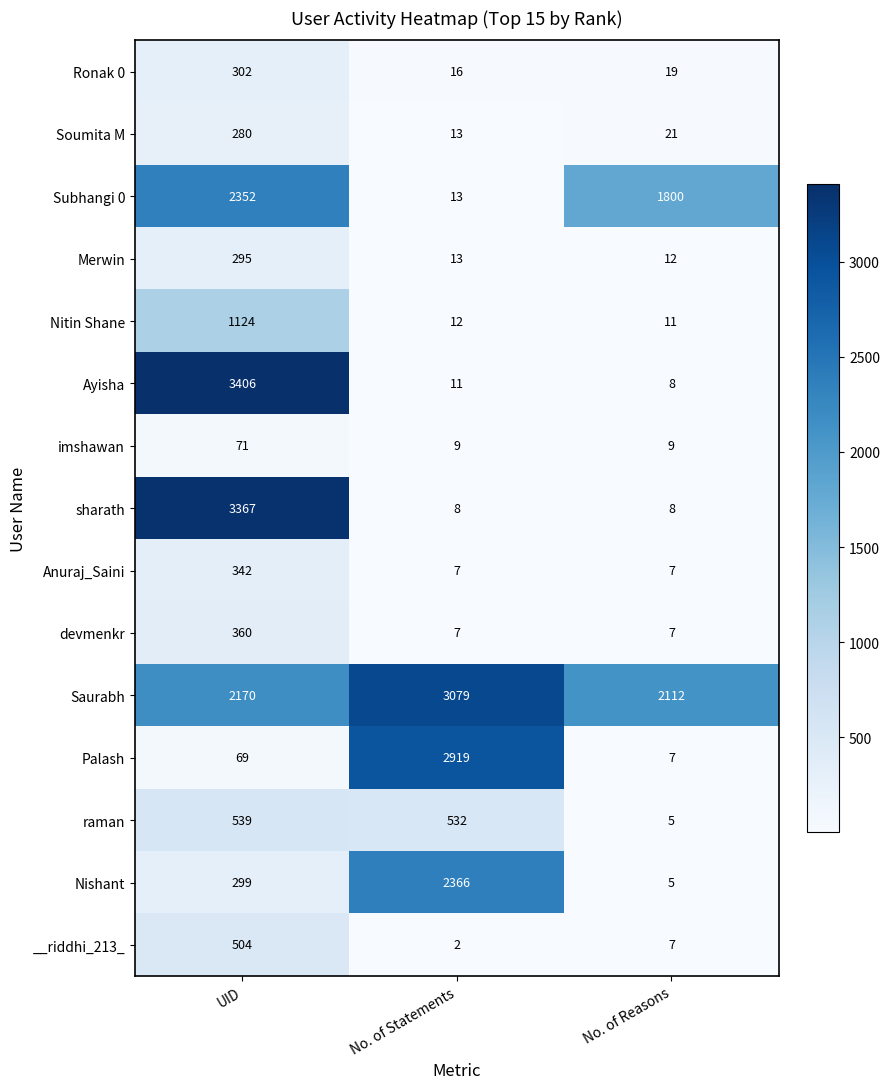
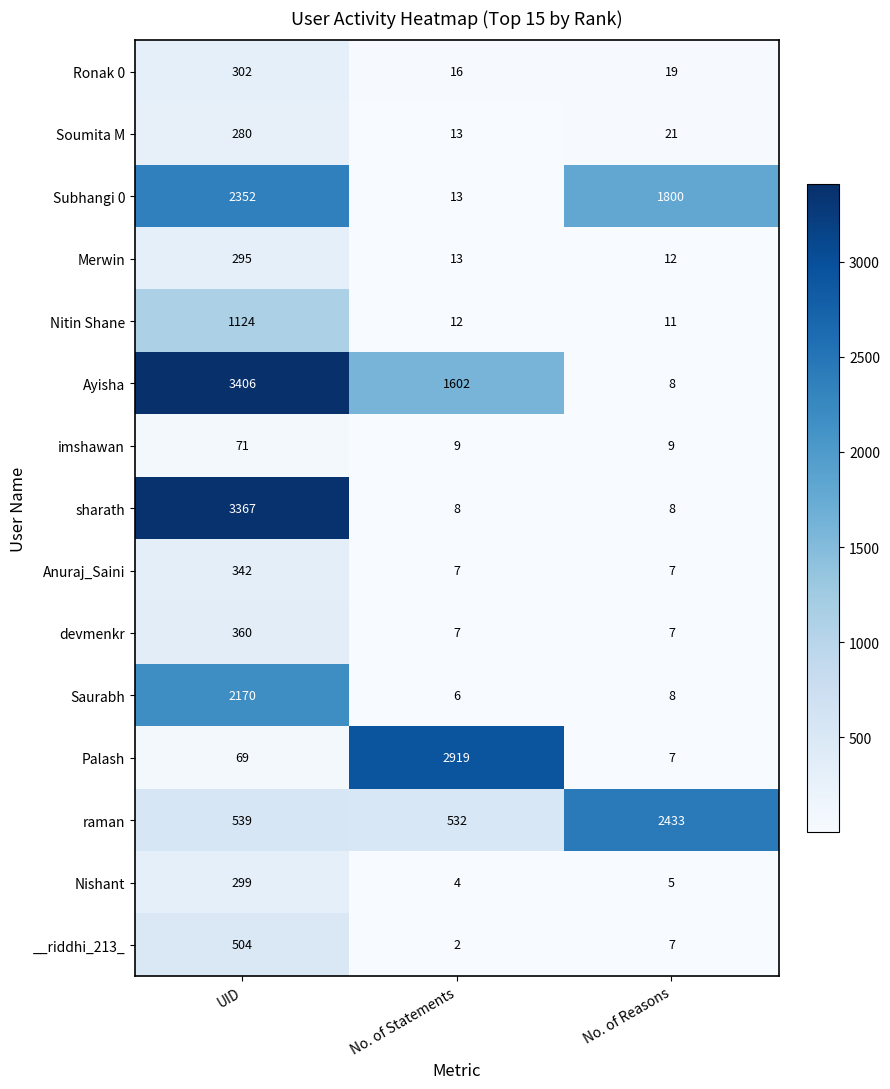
Ayisha, No. of Statements: 11 -> 1602
Saurabh, No. of Statements: 3079 -> 6
Saurabh, No. of Reasons: 2112 -> 8
raman, No. of Reasons: 5 -> 2433
Nishant, No. of Statements: 2366 -> 4
